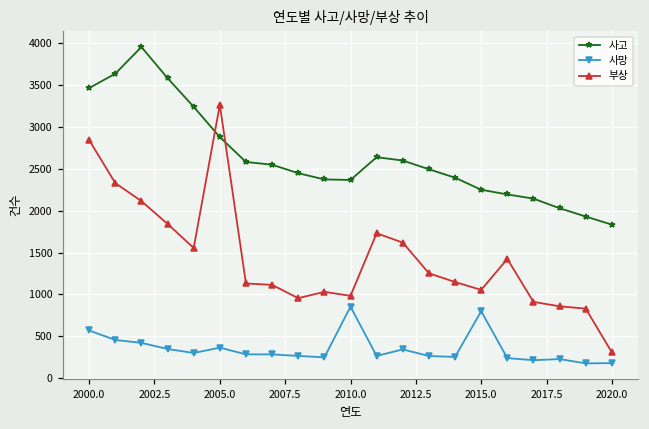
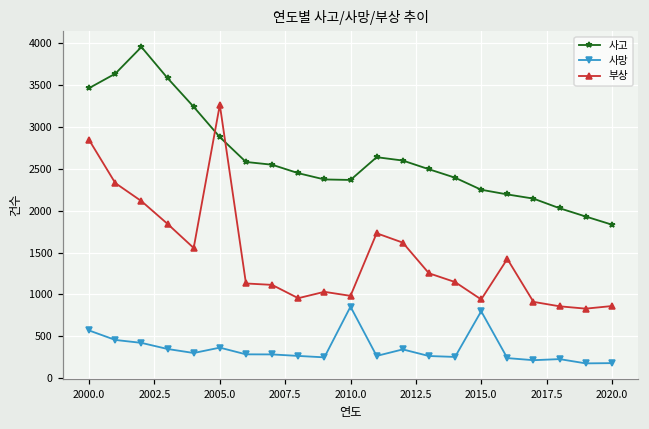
부상, 2015.0: 1100 -> 900
부상, 2020.0: 300 -> 900
